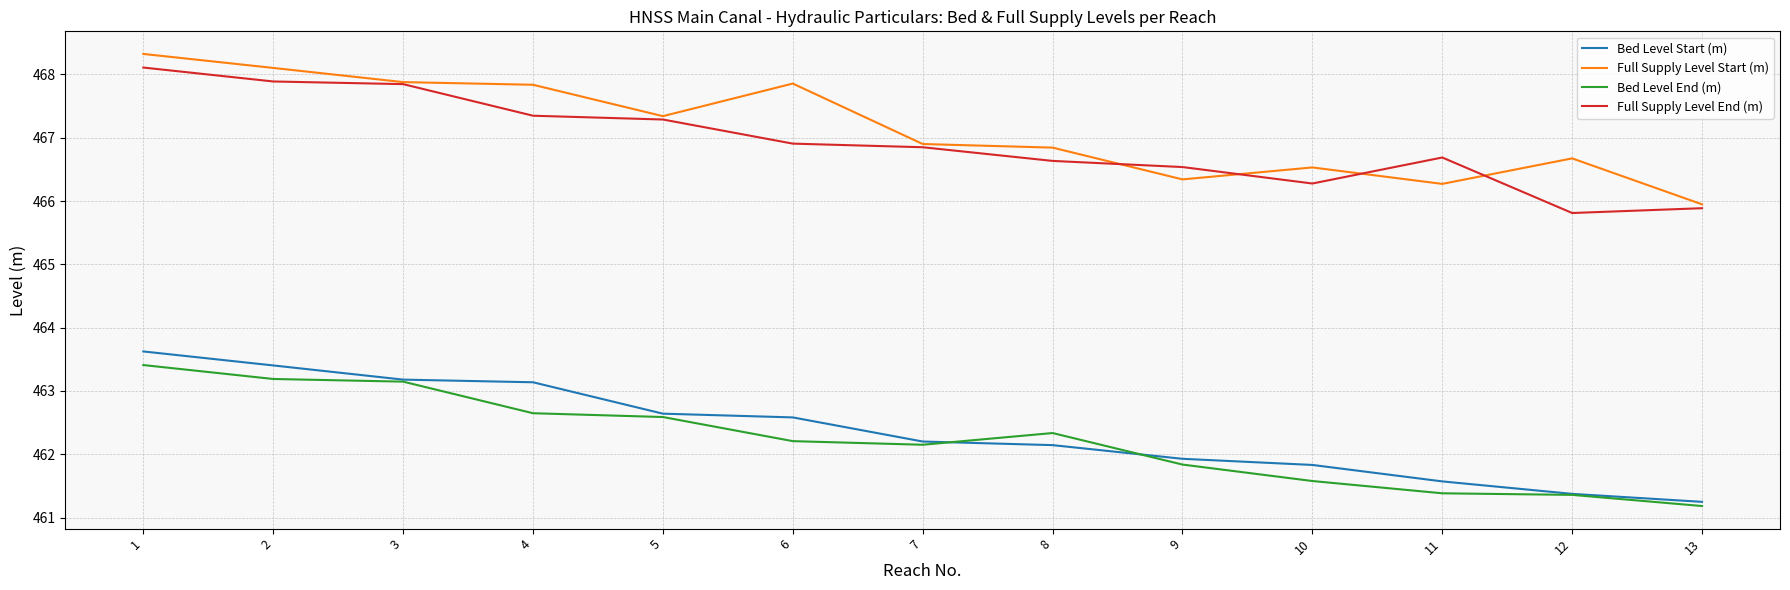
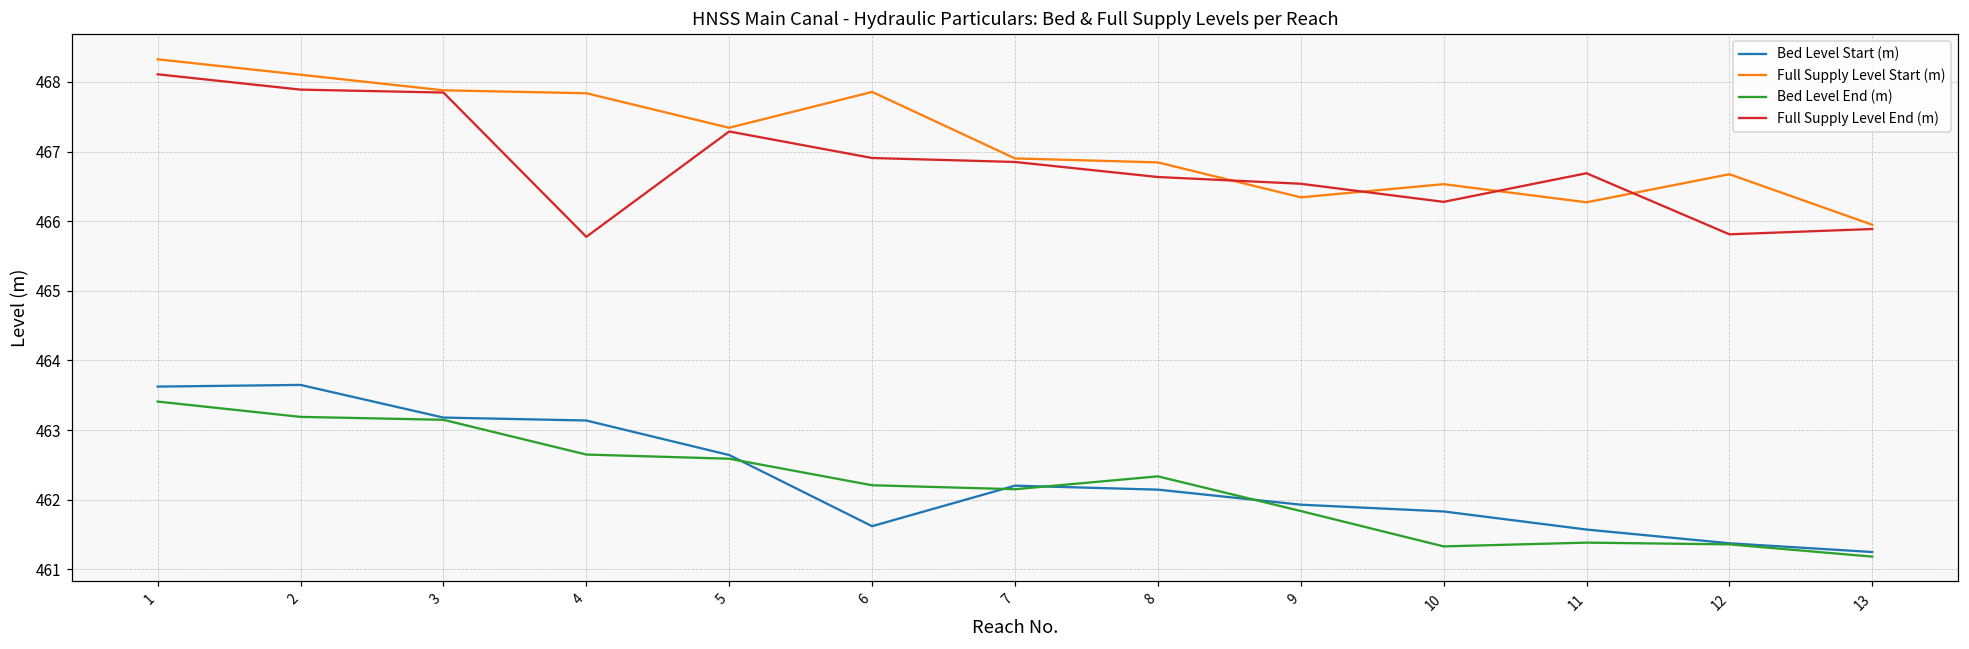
Bed Level Start (m), 2: 463.4 -> 463.6
Full Supply Level End (m), 4: 467.3 -> 465.8
Bed Level Start (m), 6: 462.6 -> 461.6
Bed Level End (m), 10: 461.6 -> 461.3
